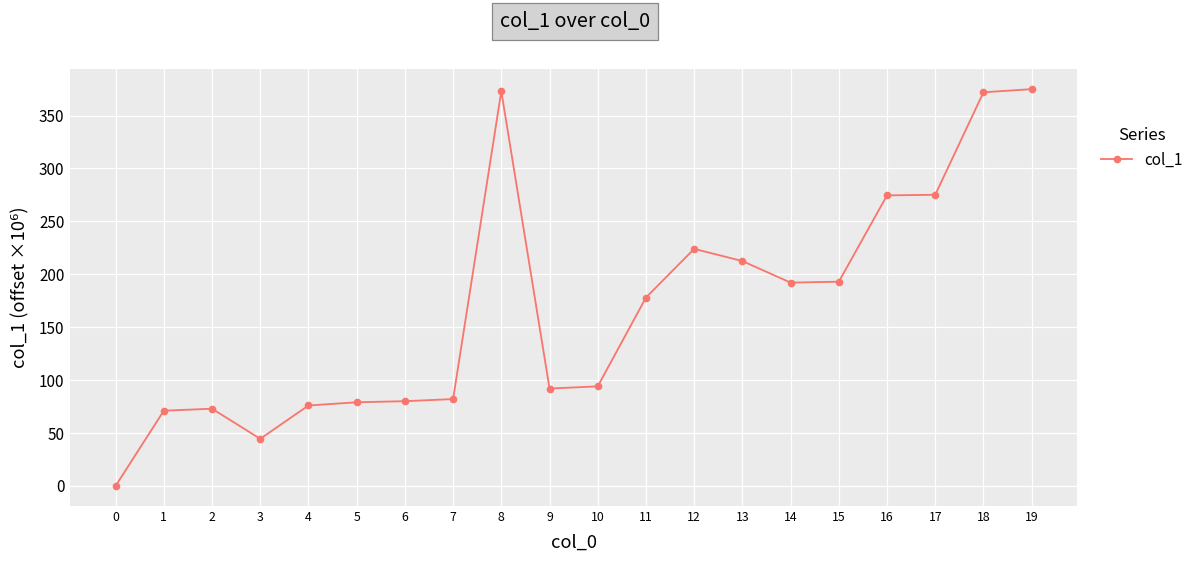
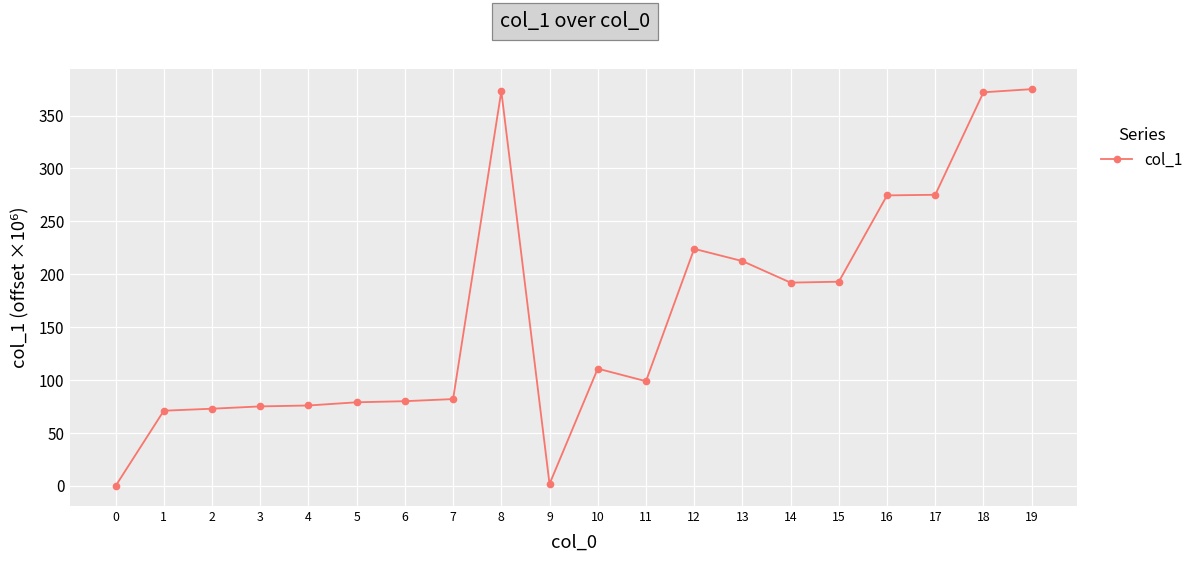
3: 40 -> 80
9: 90 -> 0
10: 90 -> 110
11: 180 -> 100
